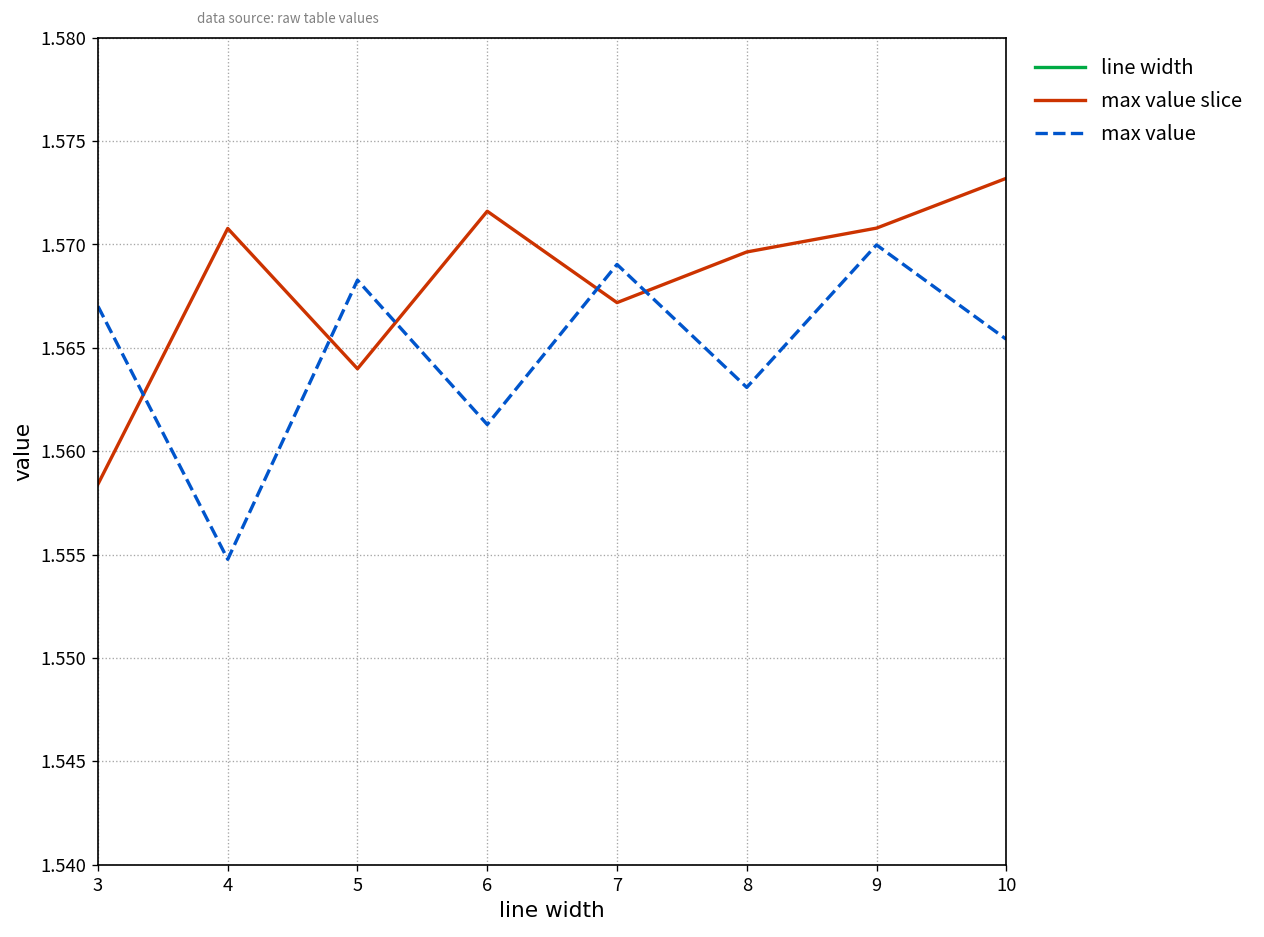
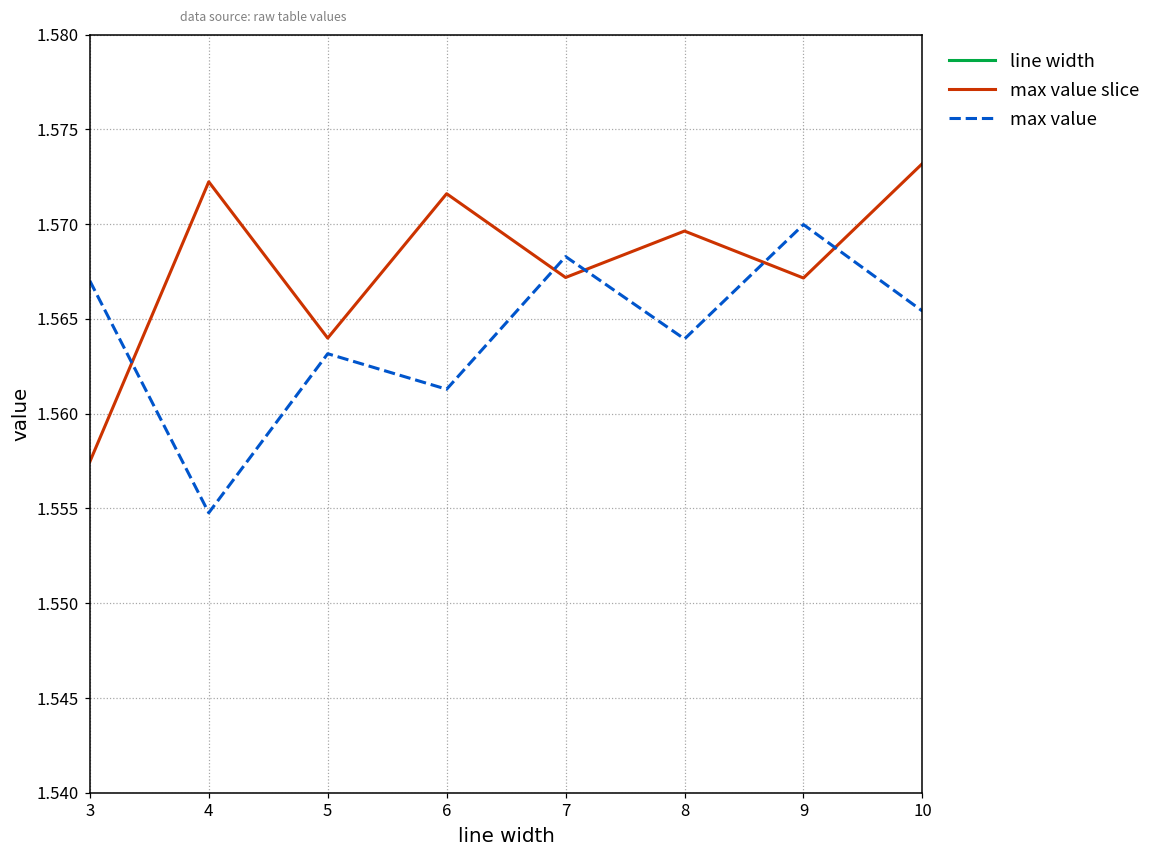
max value slice, 3: 1.5584 -> 1.5575
max value slice, 4: 1.5708 -> 1.5722
max value, 5: 1.5683 -> 1.5632
max value, 7: 1.5690 -> 1.5683
max value, 8: 1.5631 -> 1.5639
max value slice, 9: 1.5708 -> 1.5672
